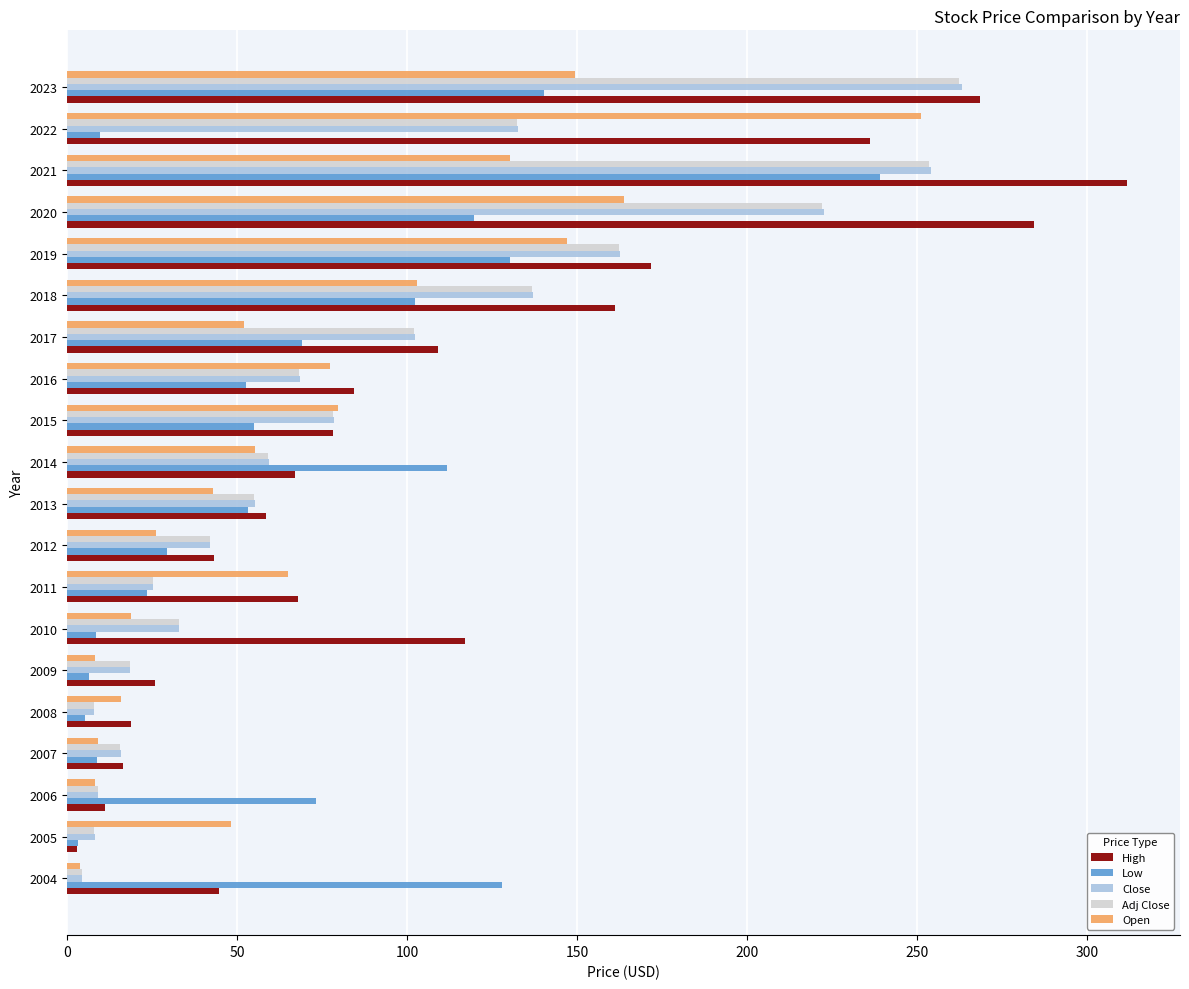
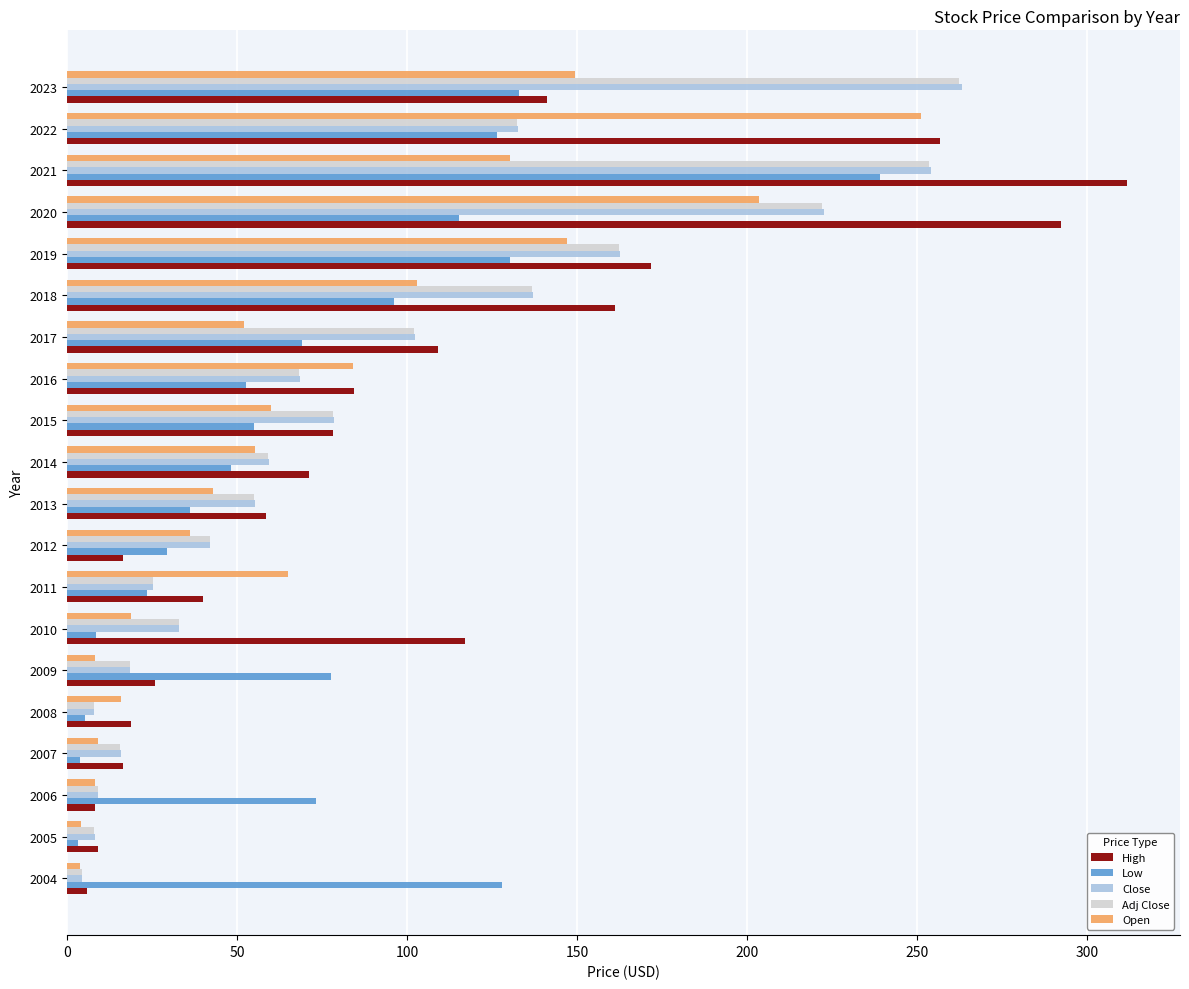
Low, 2023: 140 -> 133
High, 2023: 268 -> 141
Low, 2022: 10 -> 126
High, 2022: 236 -> 257
Open, 2020: 164 -> 204
Low, 2020: 120 -> 115
High, 2020: 285 -> 292
Low, 2018: 102 -> 96
Open, 2016: 77 -> 84
Open, 2015: 80 -> 60
Low, 2014: 112 -> 48
High, 2014: 67 -> 71
Low, 2013: 53 -> 36
Open, 2012: 26 -> 36
High, 2012: 43 -> 16
High, 2011: 68 -> 40
Low, 2009: 6 -> 78
Low, 2007: 9 -> 4
High, 2006: 11 -> 8
Open, 2005: 48 -> 4
High, 2005: 3 -> 9
High, 2004: 45 -> 6
